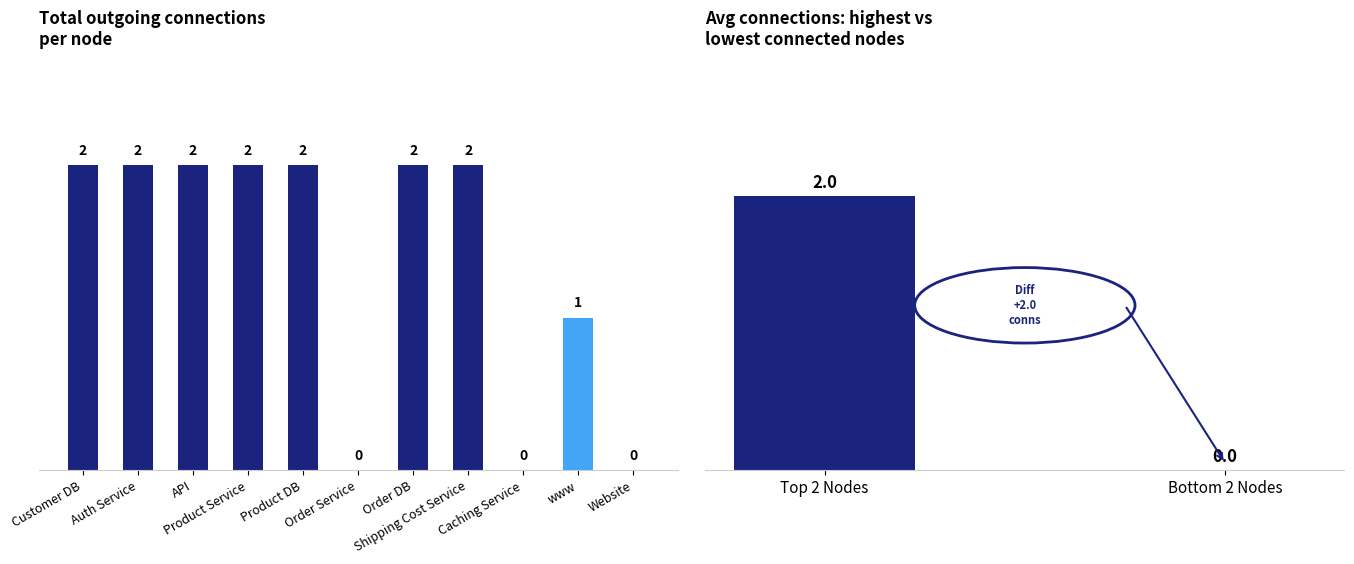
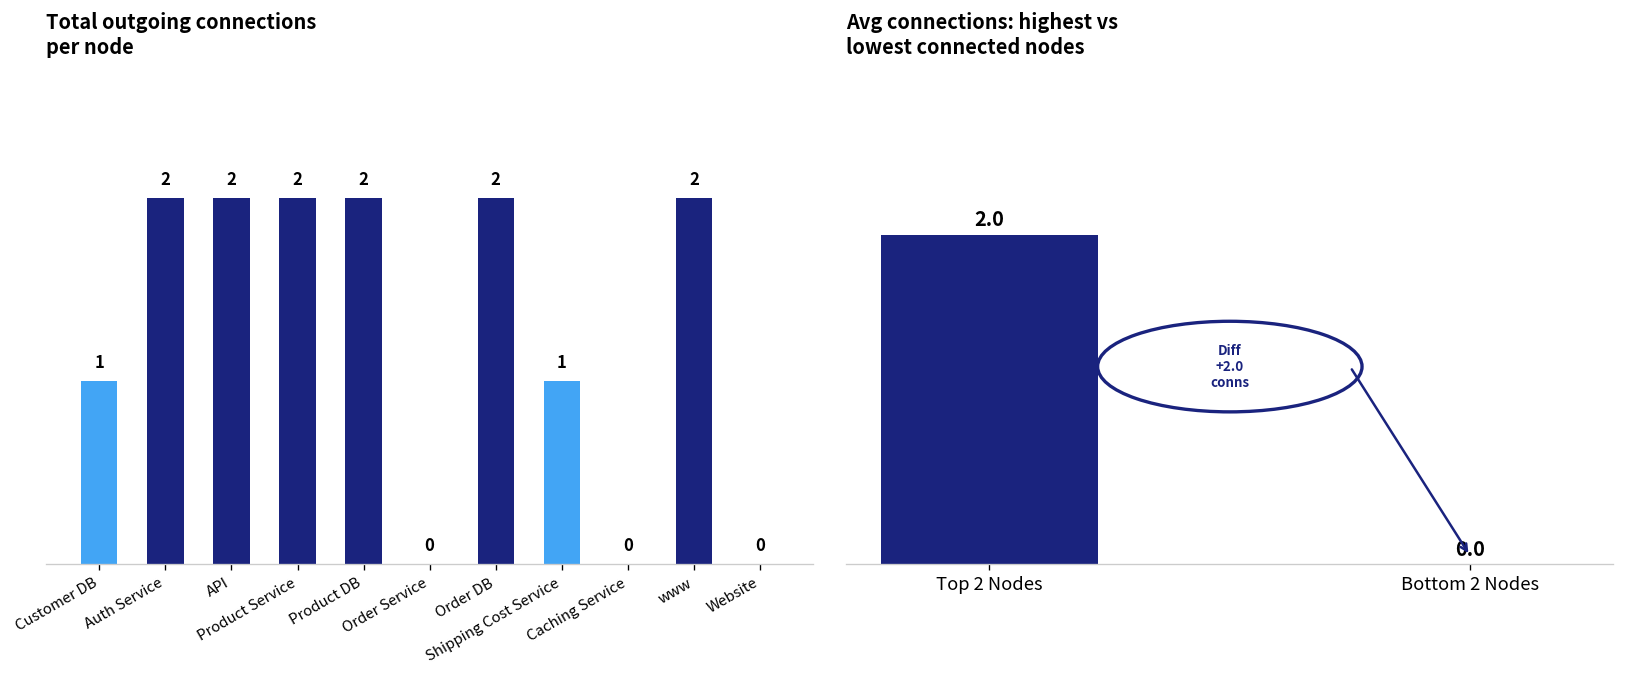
Total outgoing connections per node, Customer DB: 2 -> 1
Total outgoing connections per node, Shipping Cost Service: 2 -> 1
Total outgoing connections per node, www: 1 -> 2
